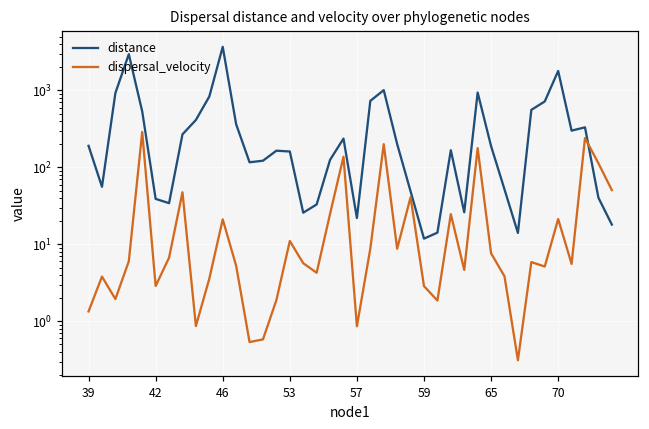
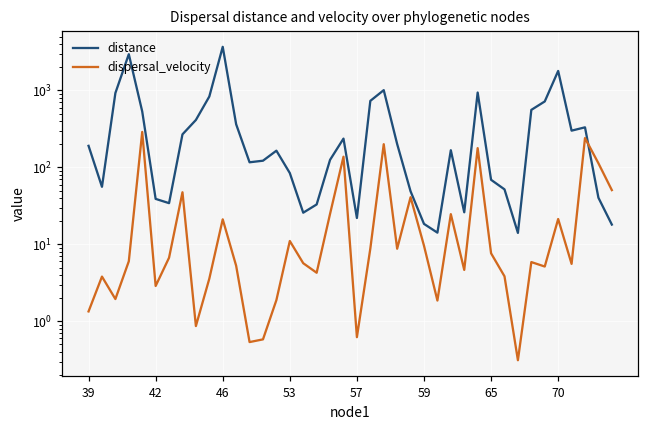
distance, 53: 160 -> 80
dispersal_velocity, 57: 0.9 -> 0.6
distance, 59: 12 -> 18
dispersal_velocity, 59: 2.9 -> 10
distance, 65: 190 -> 70
